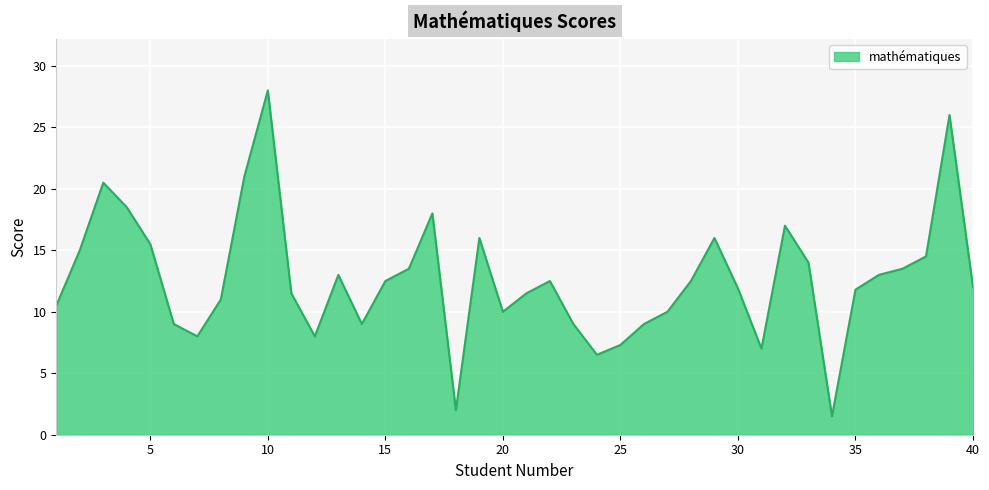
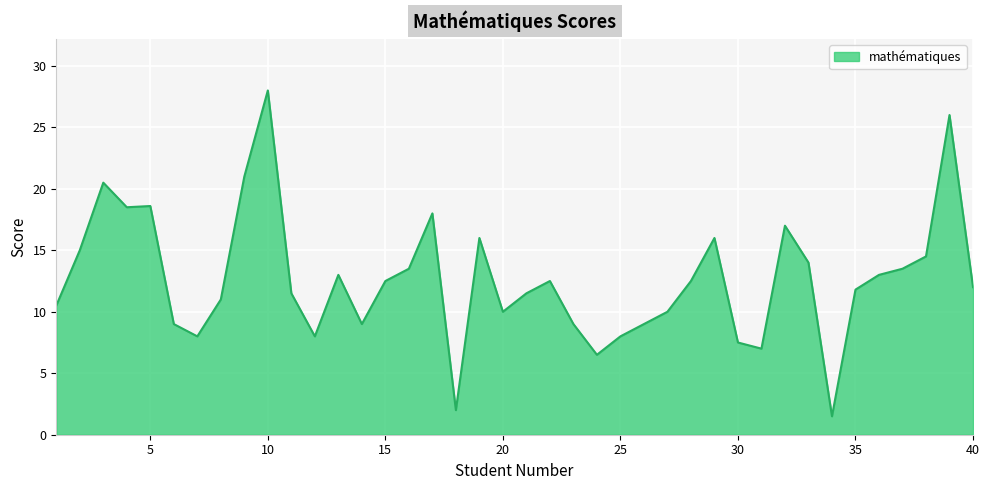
5: 15.5 -> 18.6
25: 7.3 -> 8.0
30: 11.9 -> 7.5
